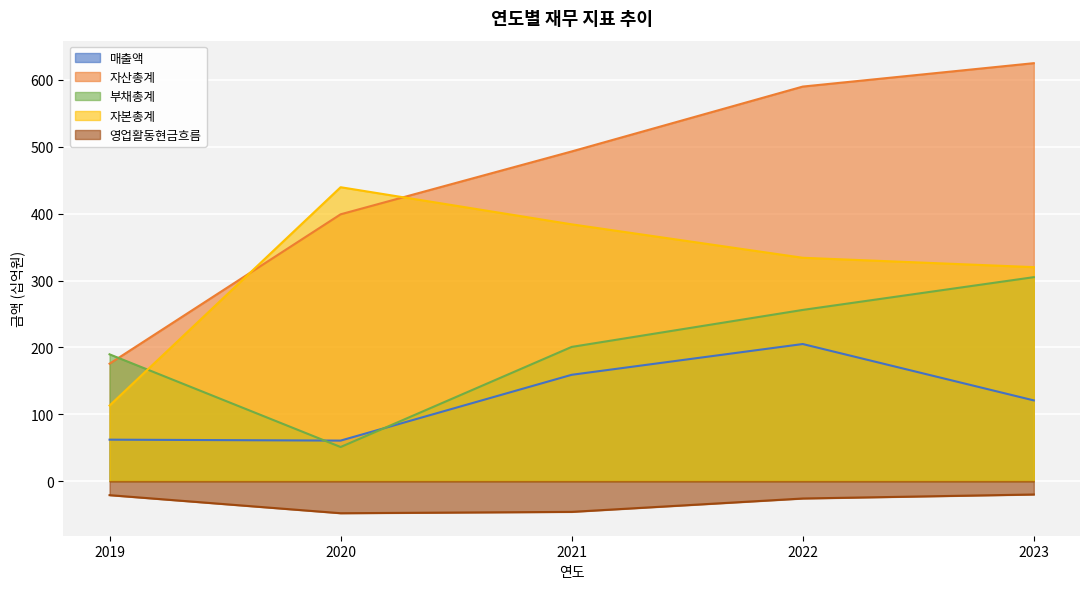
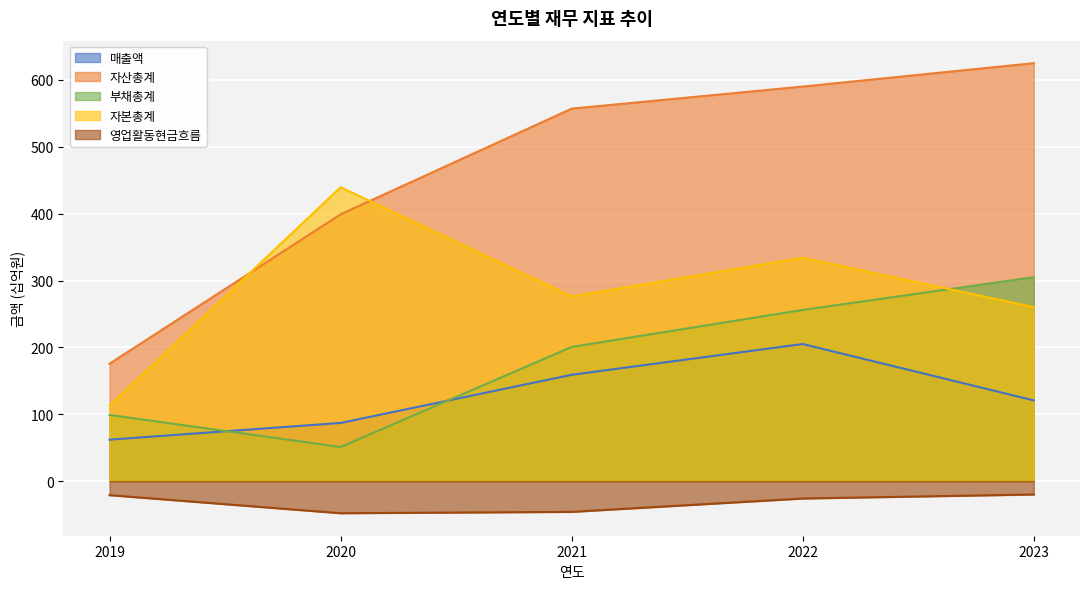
부채총계, 2019: 190 -> 100
매출액, 2020: 60 -> 90
자산총계, 2021: 490 -> 560
자본총계, 2021: 380 -> 280
자본총계, 2023: 320 -> 260
